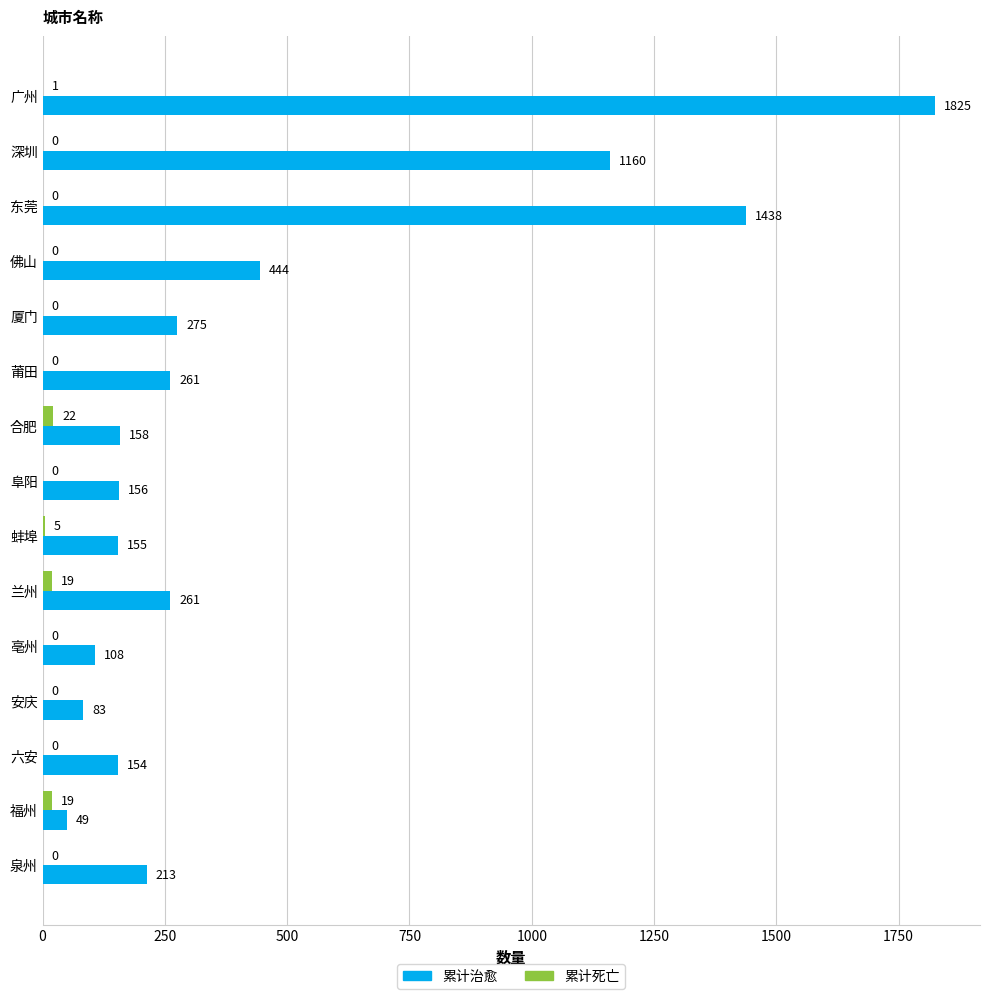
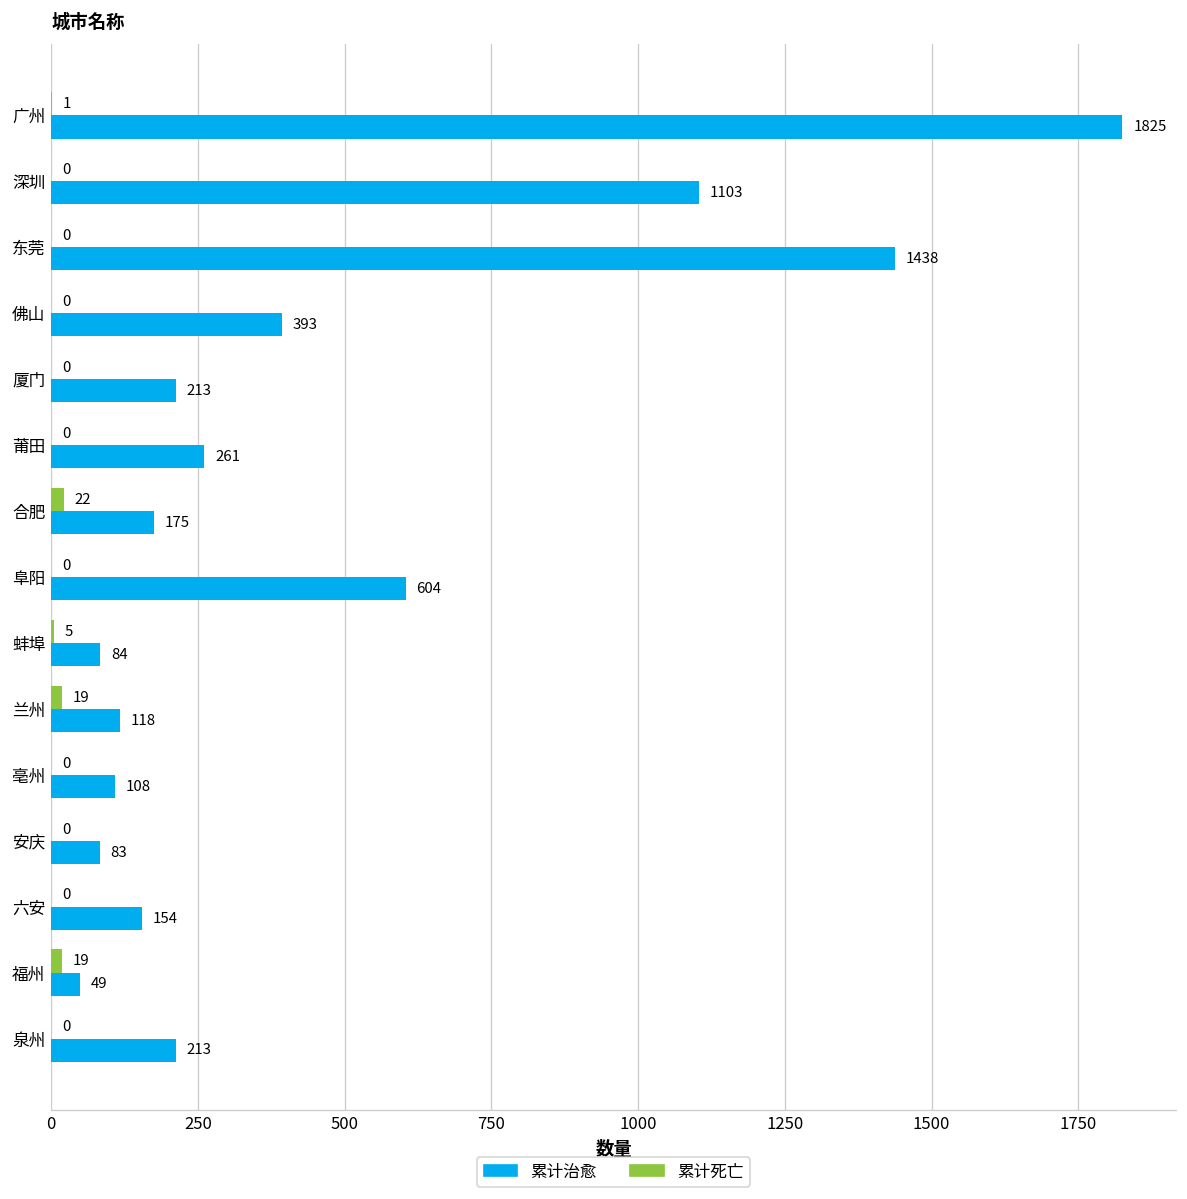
累计治愈, 深圳: 1160 -> 1103
累计治愈, 佛山: 444 -> 393
累计治愈, 厦门: 275 -> 213
累计治愈, 合肥: 158 -> 175
累计治愈, 阜阳: 156 -> 604
累计治愈, 蚌埠: 155 -> 84
累计治愈, 兰州: 261 -> 118
